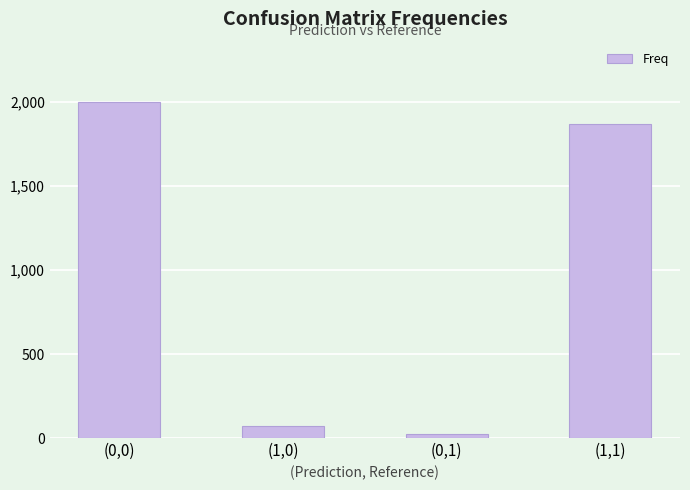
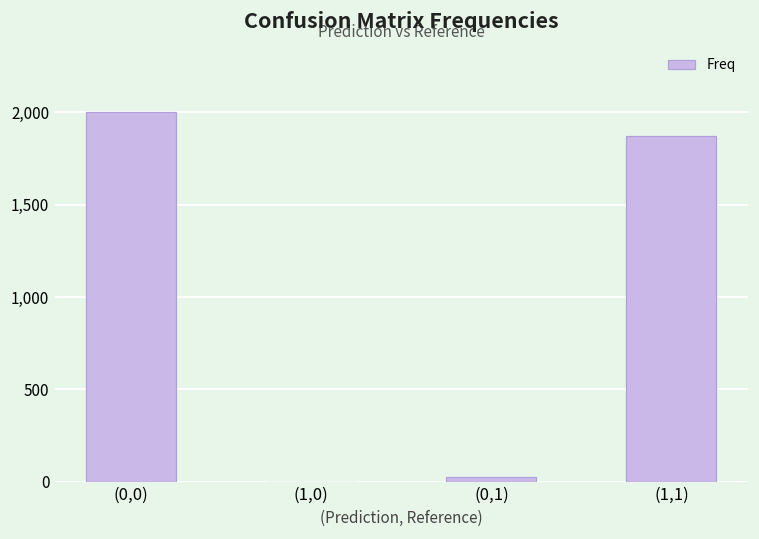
(1,0): 70 -> 0
